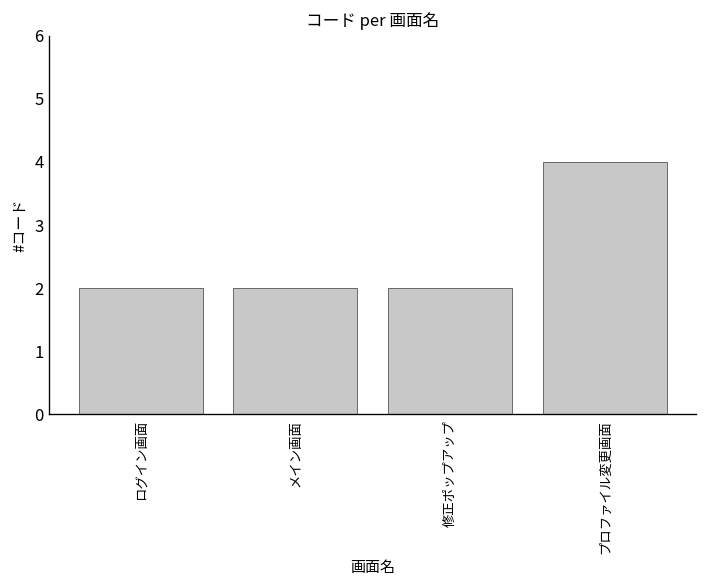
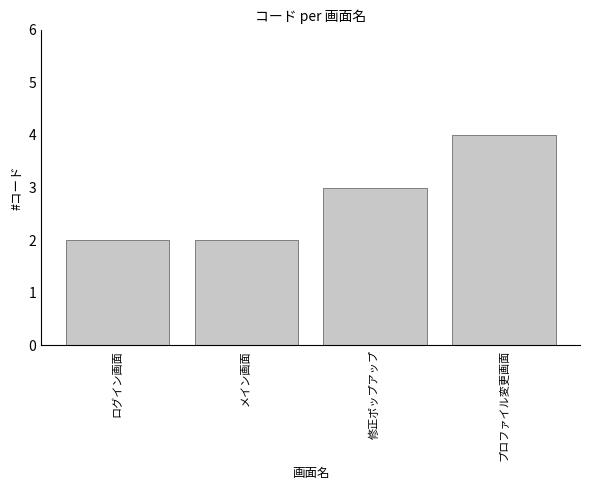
修正ポップアップ: 2 -> 3
